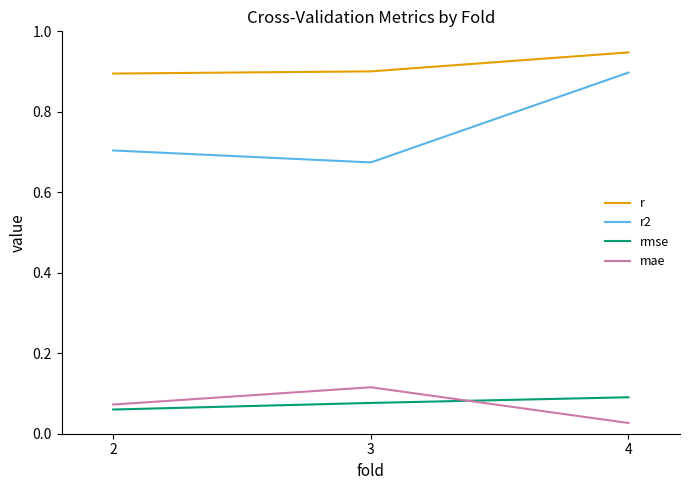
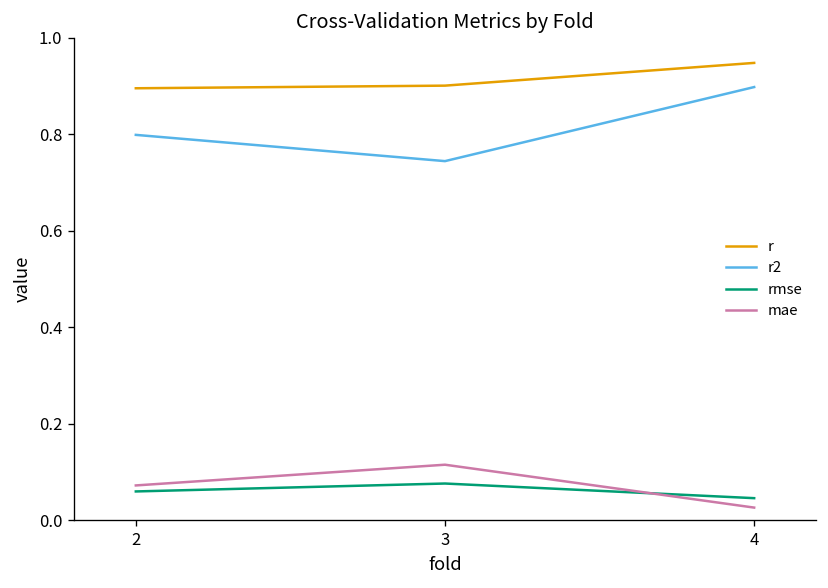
r2, 2: 0.70 -> 0.80
r2, 3: 0.67 -> 0.74
rmse, 4: 0.09 -> 0.05
